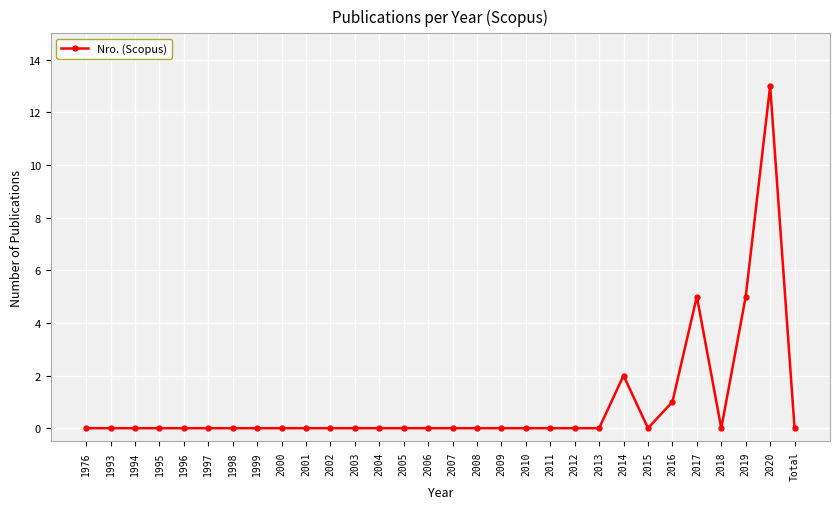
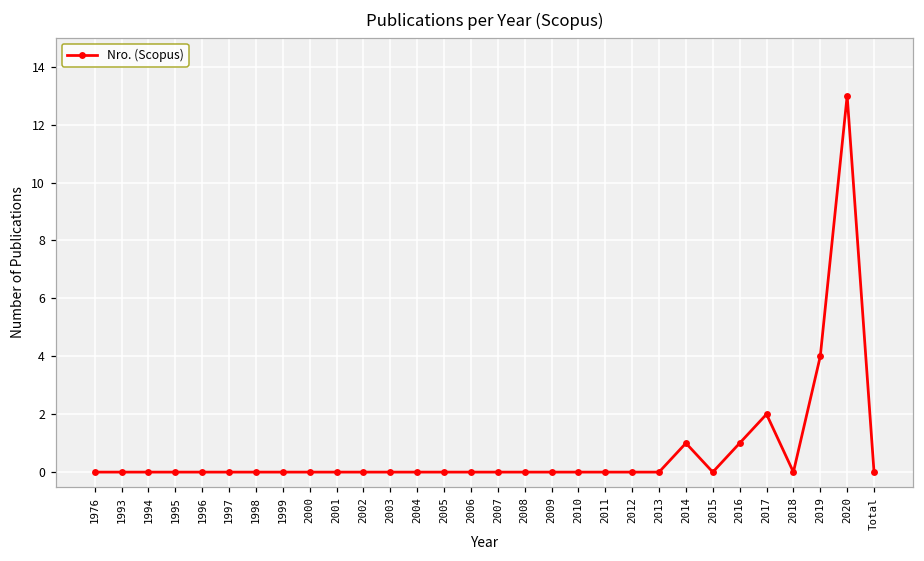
2014: 2 -> 1
2017: 5 -> 2
2019: 5 -> 4
